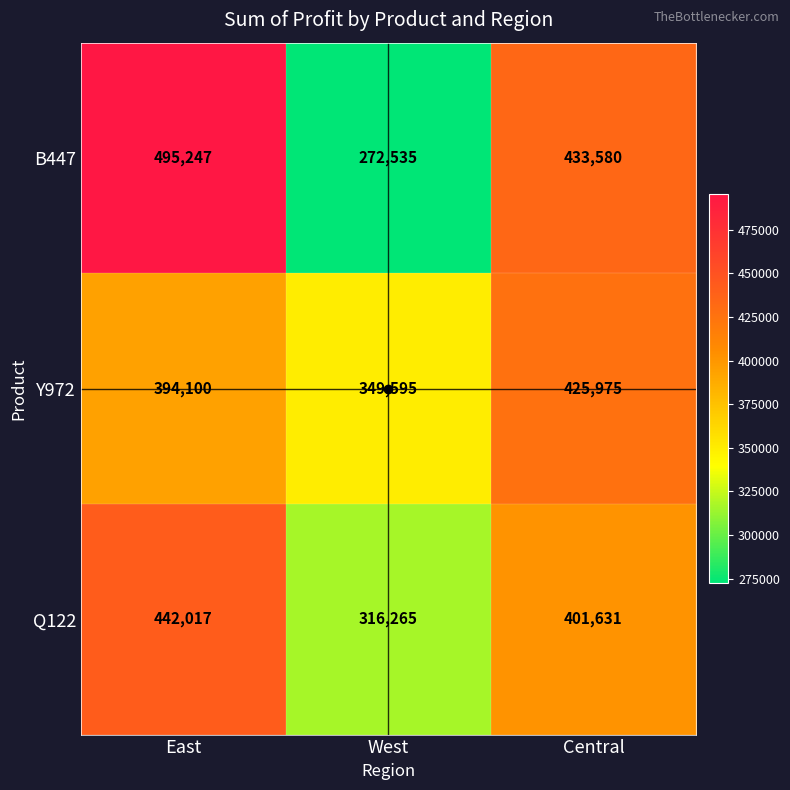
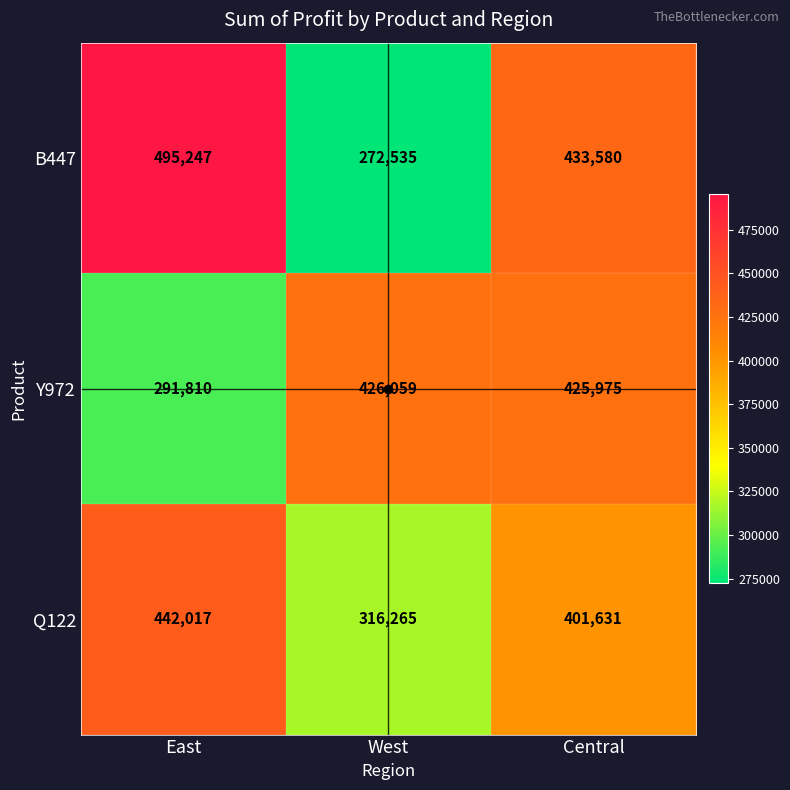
Y972, East: 394,100 -> 291,810
Y972, West: 349,595 -> 426,059
